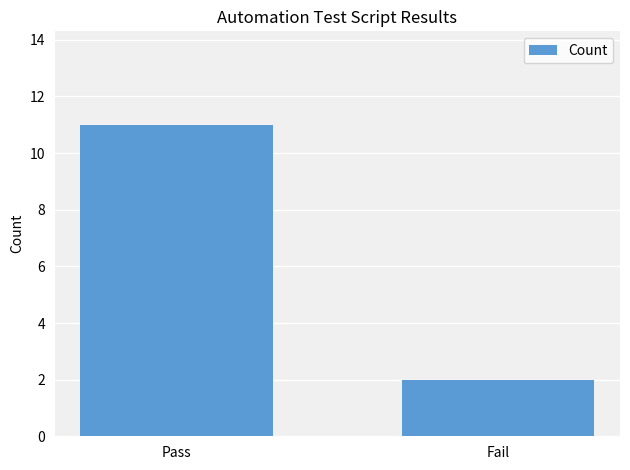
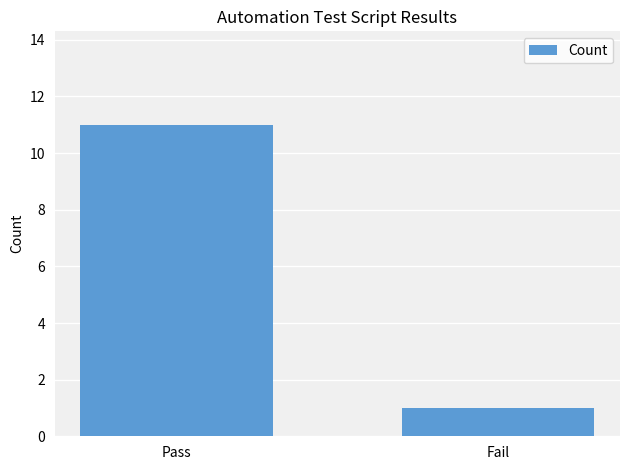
Fail: 2 -> 1
